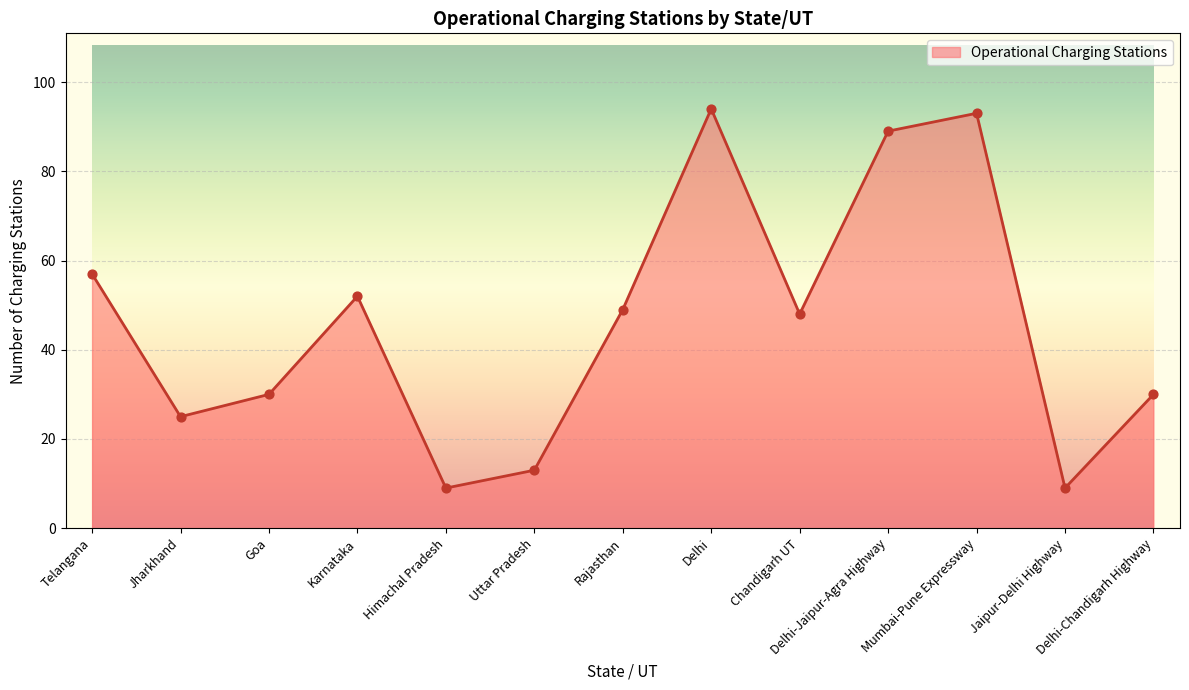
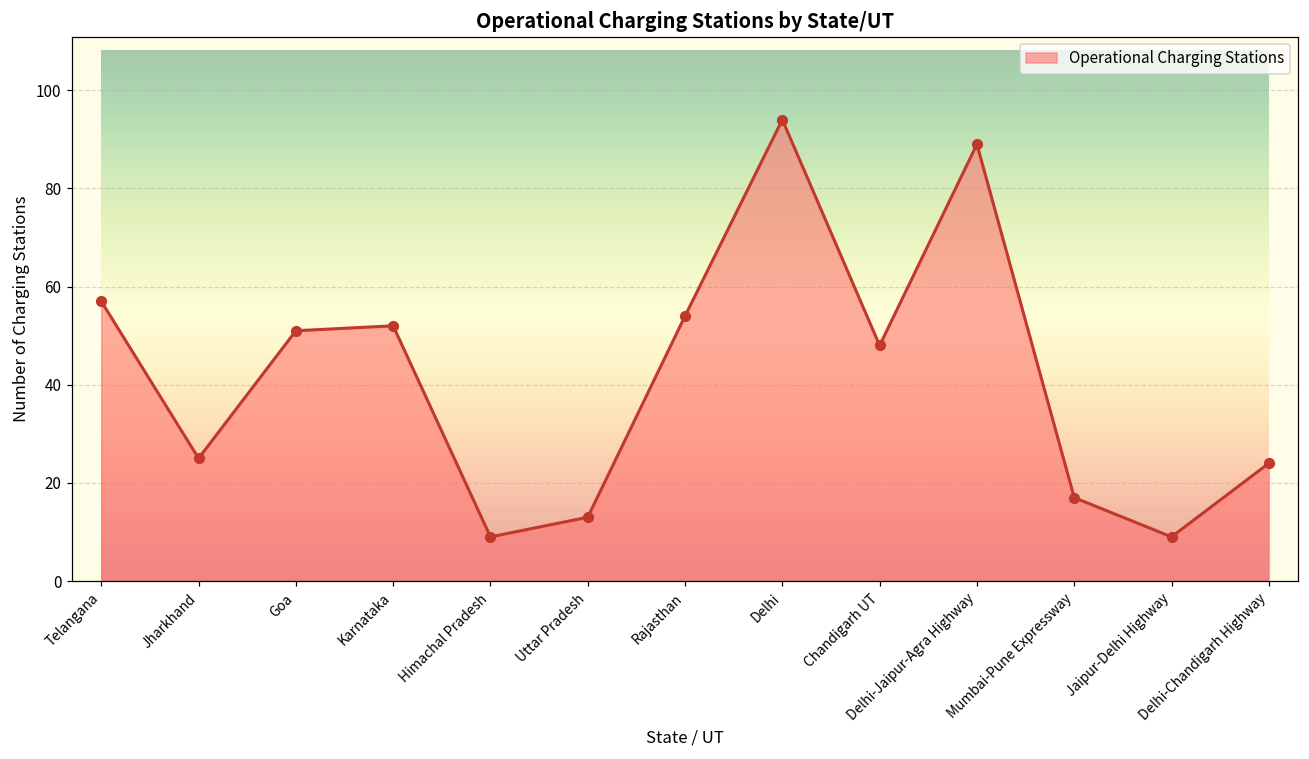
Goa: 30 -> 51
Rajasthan: 49 -> 54
Mumbai-Pune Expressway: 93 -> 17
Delhi-Chandigarh Highway: 30 -> 24
